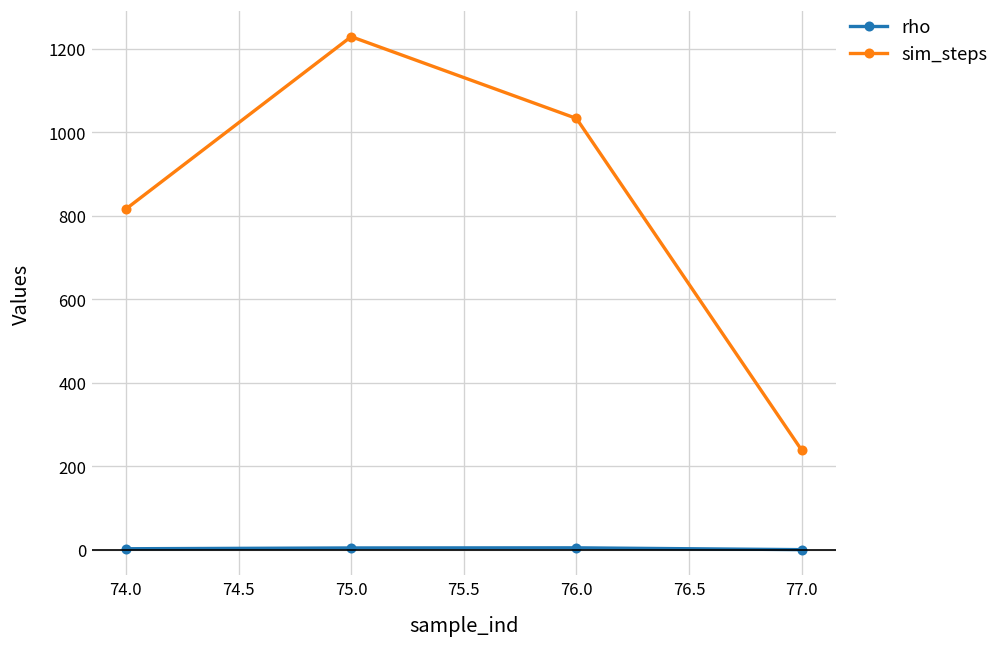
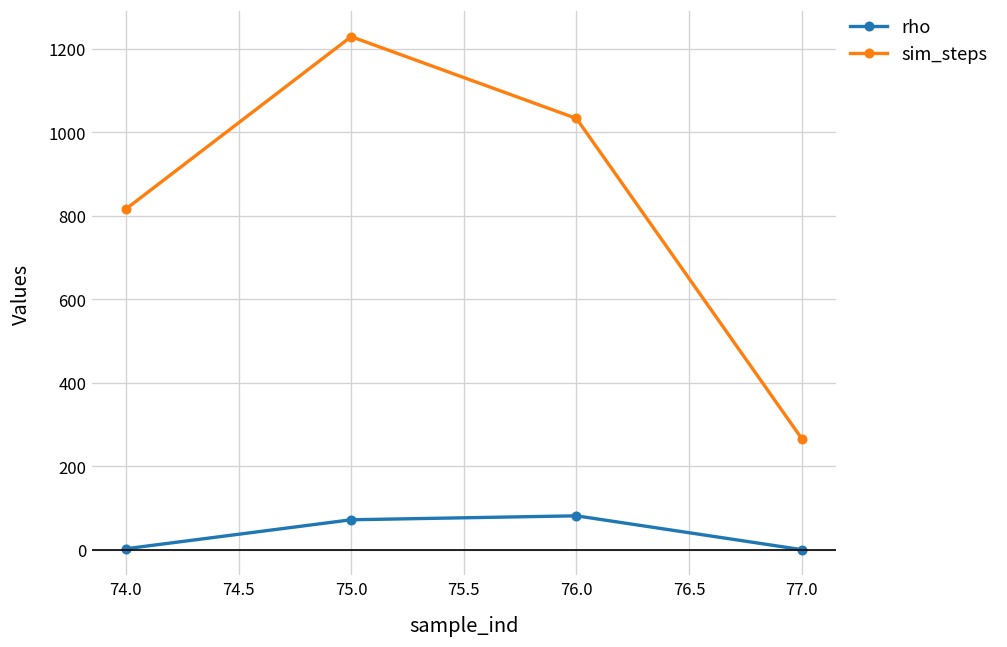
rho, 75.0: 0 -> 70
rho, 76.0: 0 -> 80
sim_steps, 77.0: 240 -> 270
